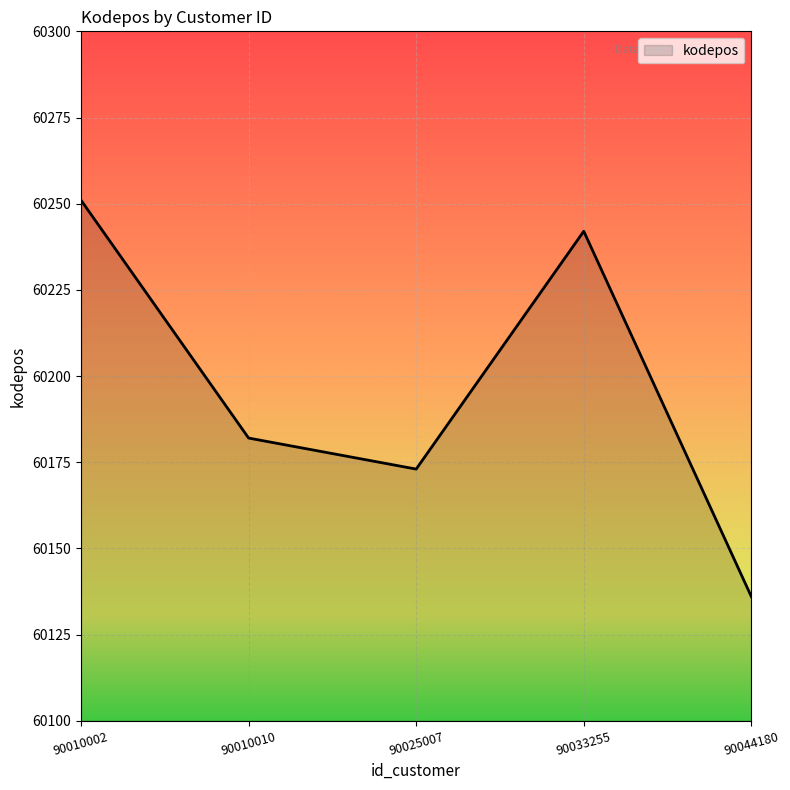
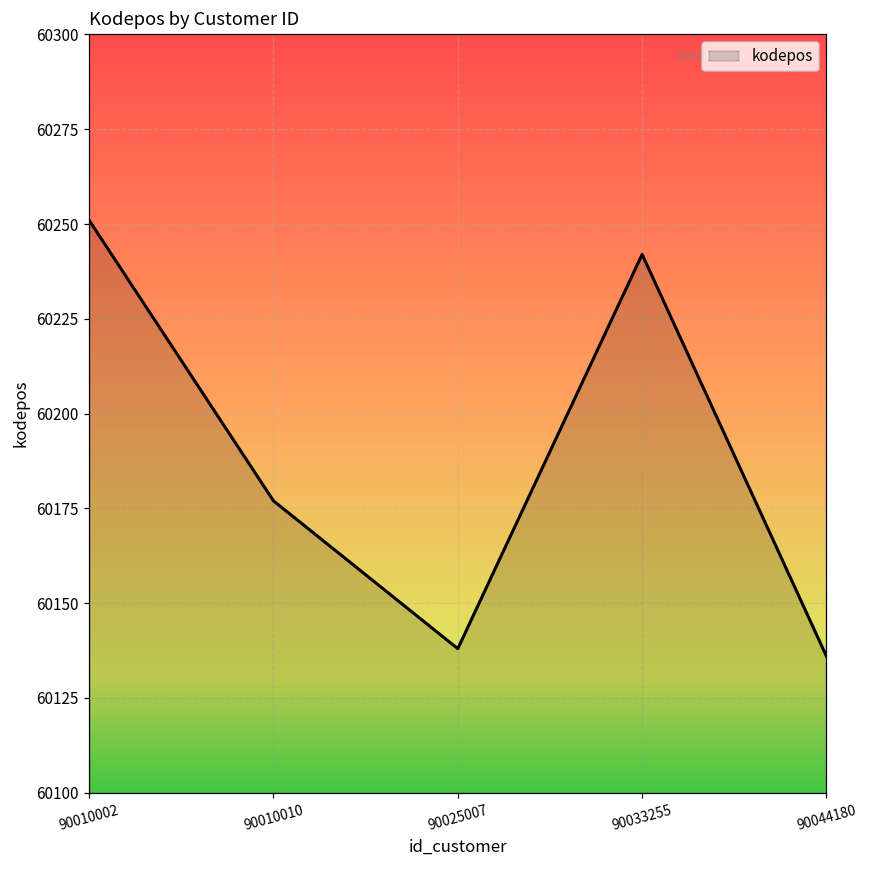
90010010: 60182 -> 60177
90025007: 60173 -> 60138
